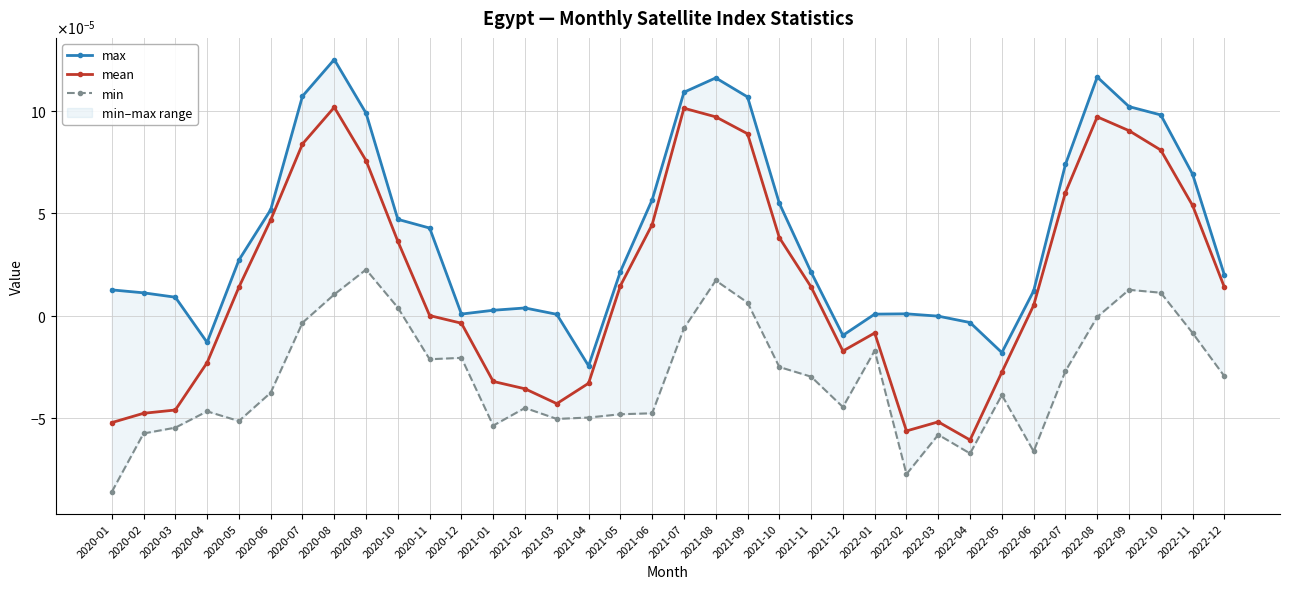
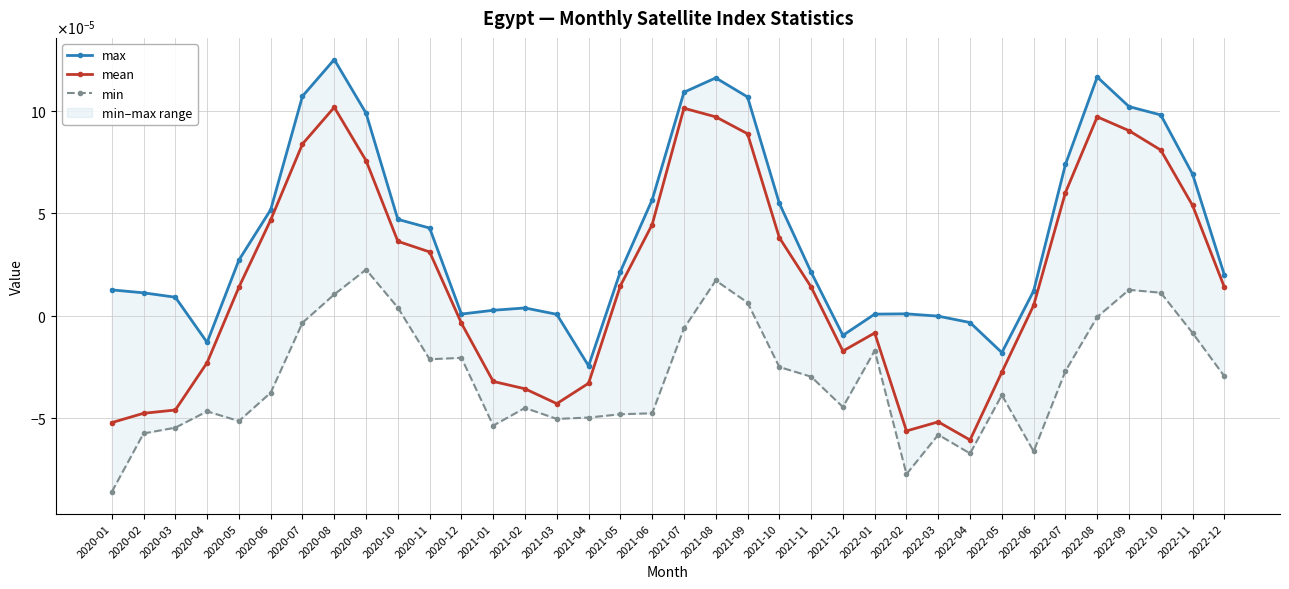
mean, 2020-11: 0.00000 -> 0.00003
